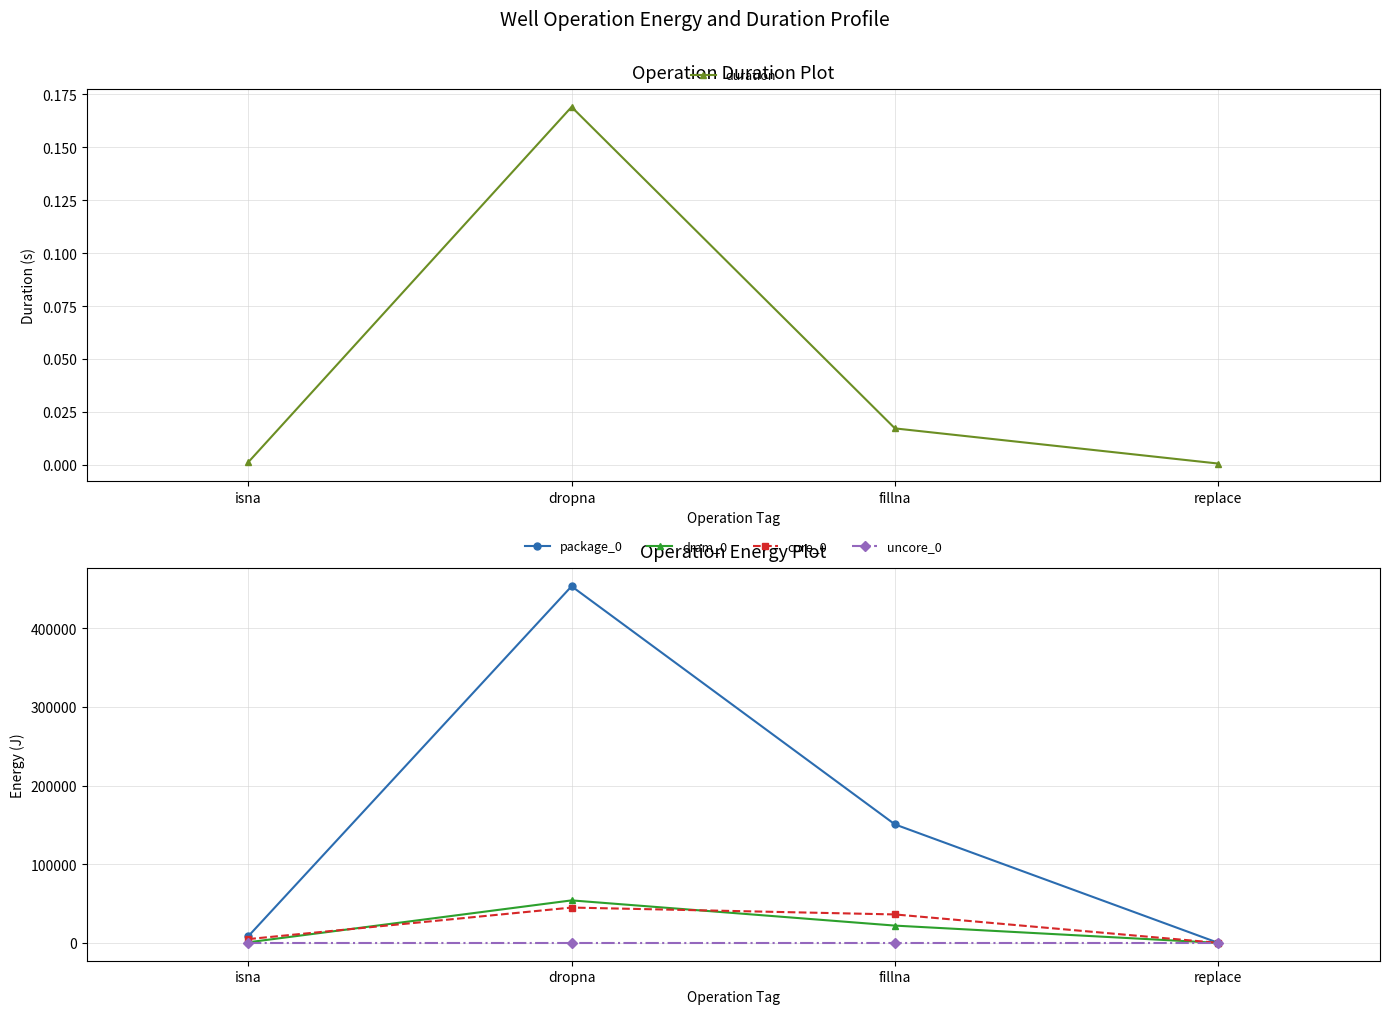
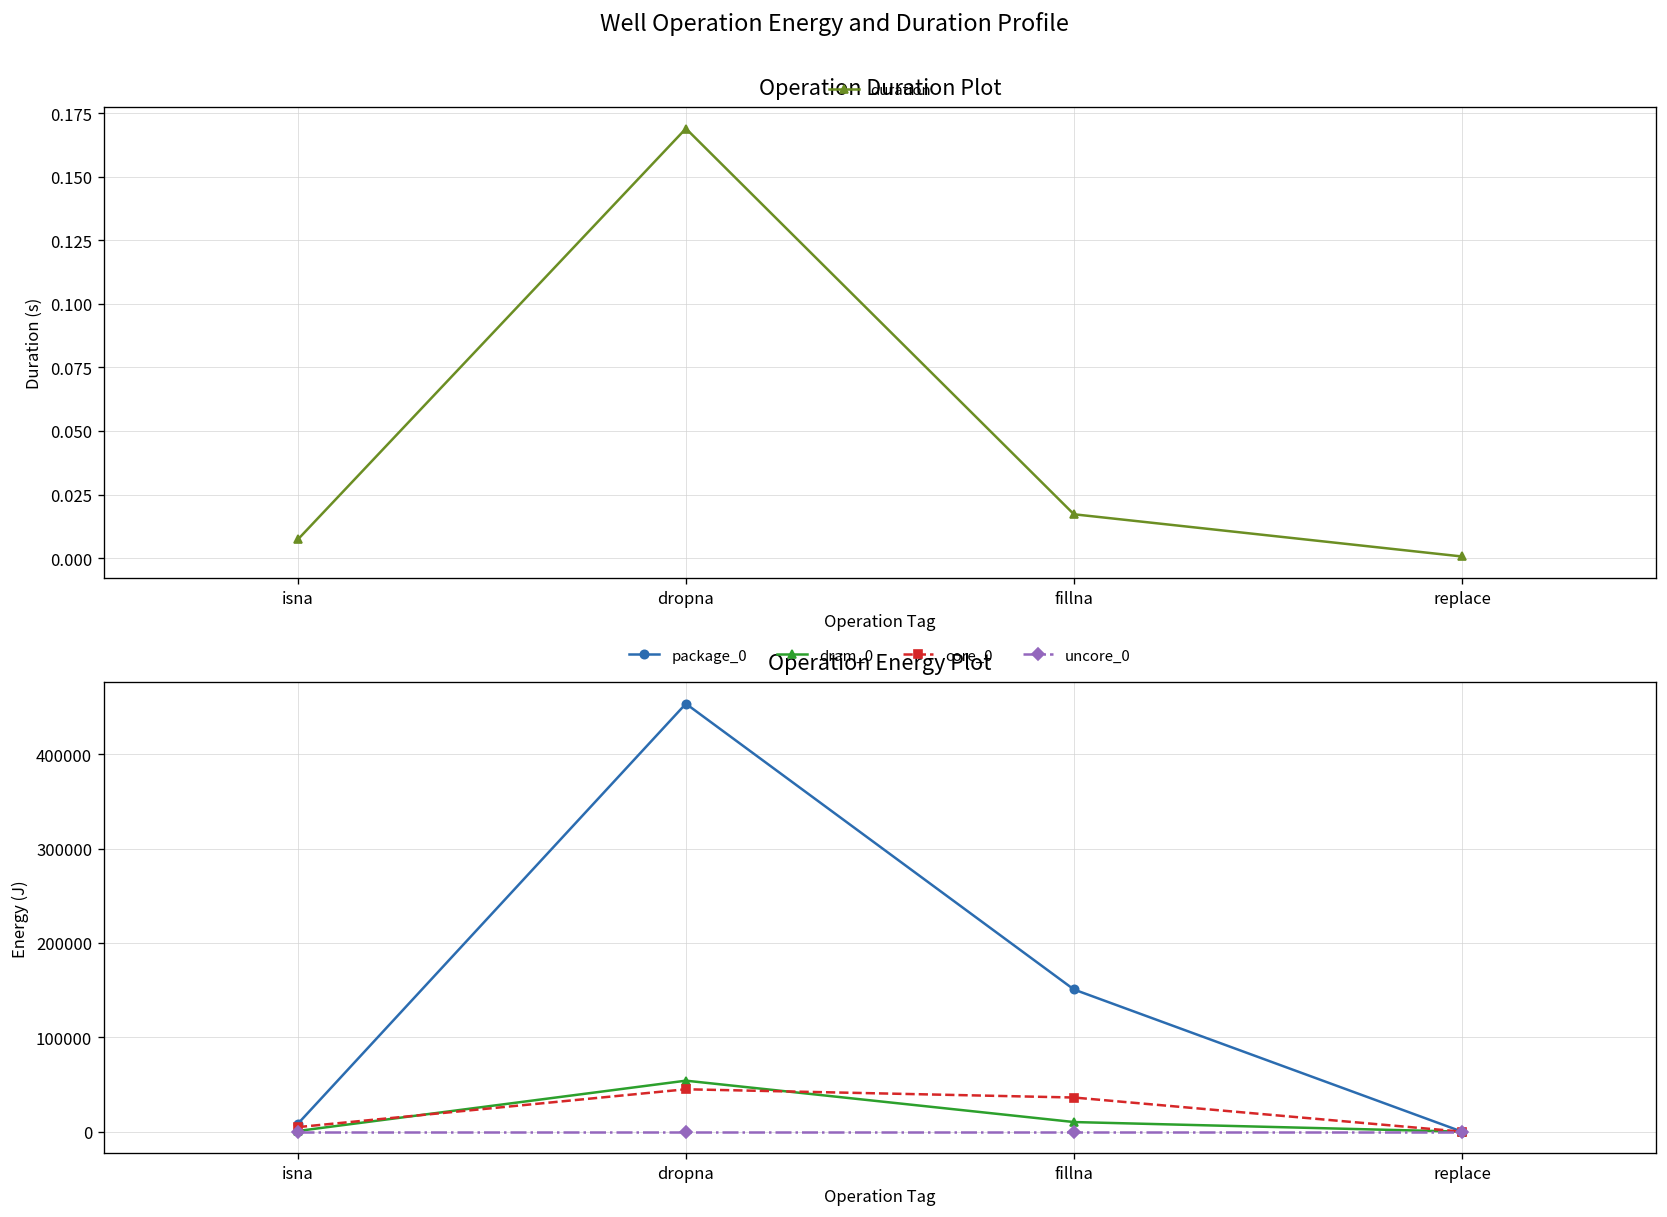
Operation Duration Plot, isna: 0.001 -> 0.007
Operation Energy Plot, dram_0, fillna: 20000 -> 10000
